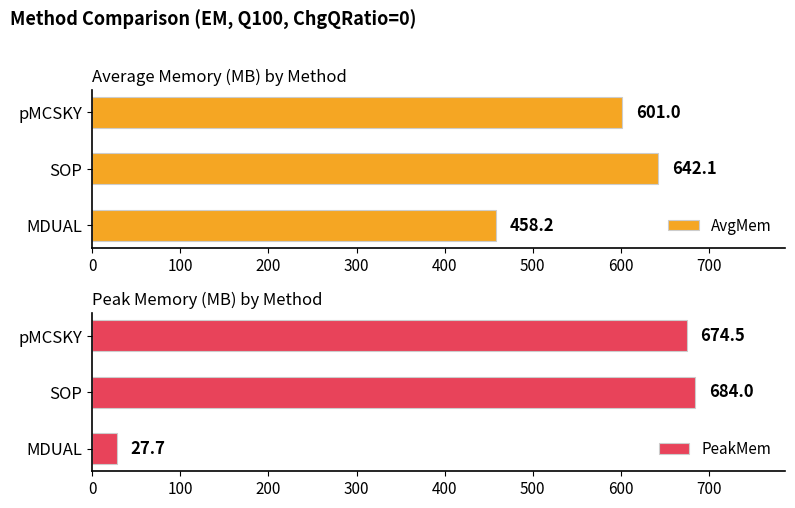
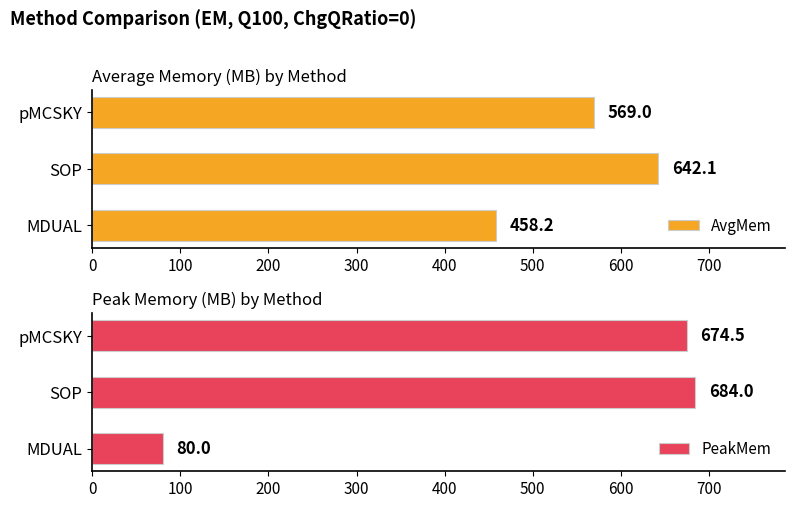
Average Memory (MB) by Method, pMCSKY: 601.0 -> 569.0
Peak Memory (MB) by Method, MDUAL: 27.7 -> 80.0
